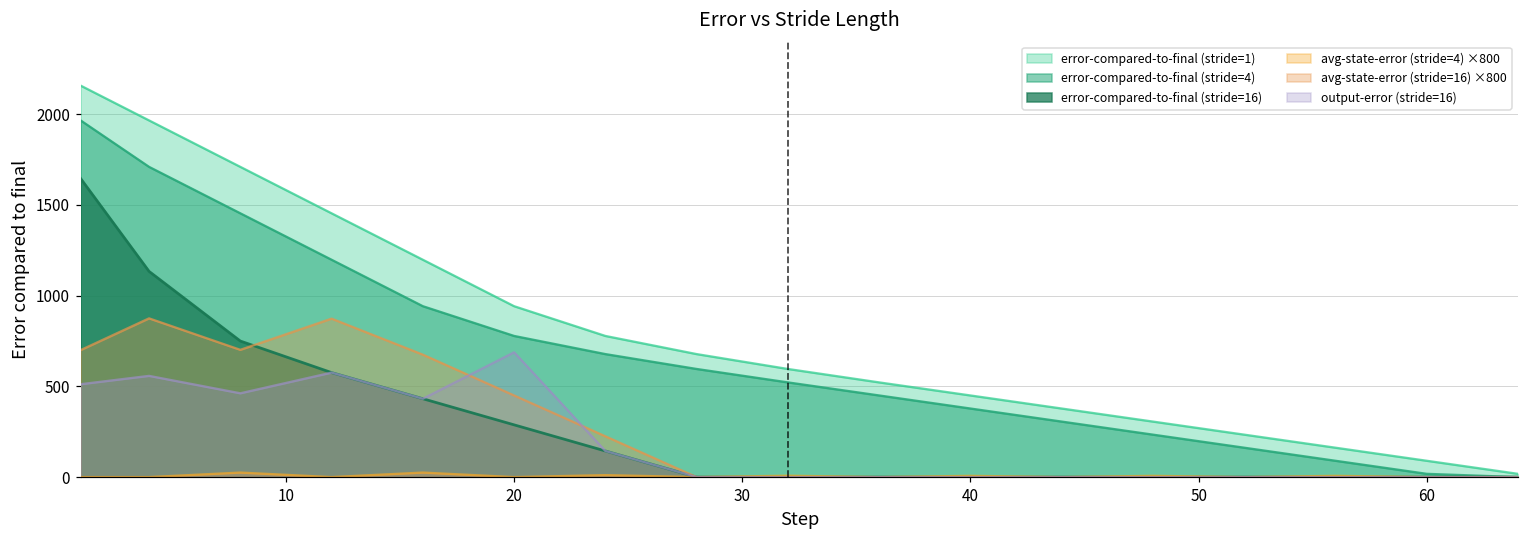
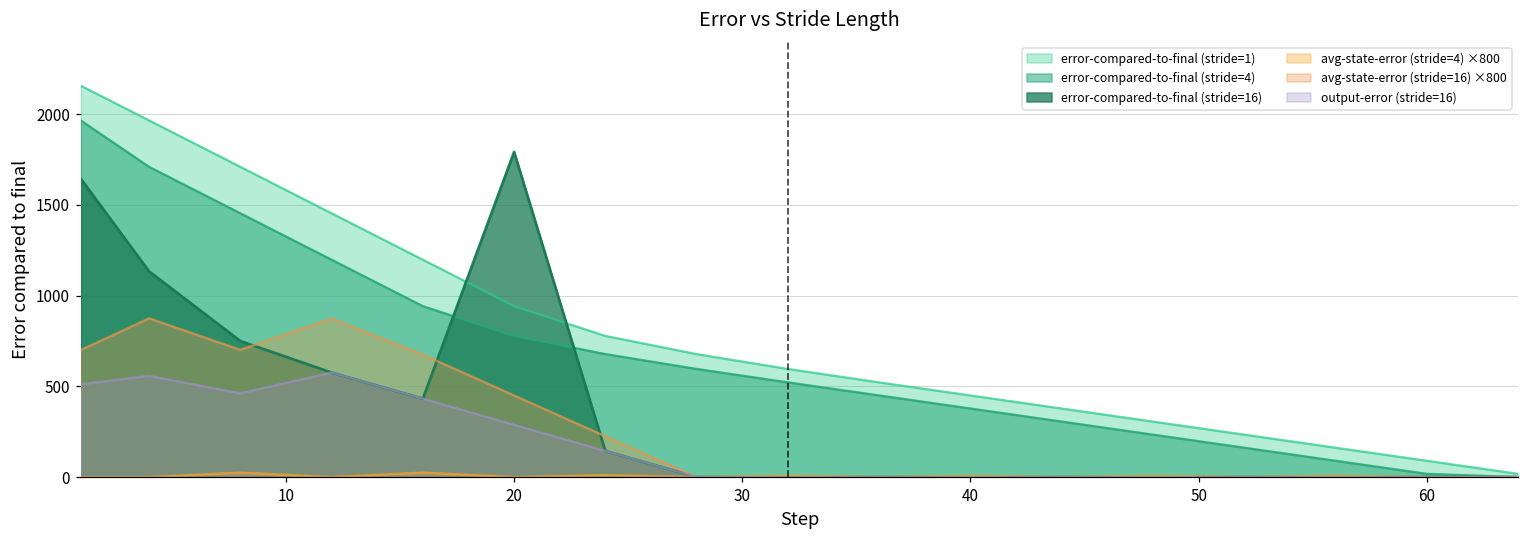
error-compared-to-final (stride=16), 20: 290 -> 1790
output-error (stride=16), 20: 690 -> 290
